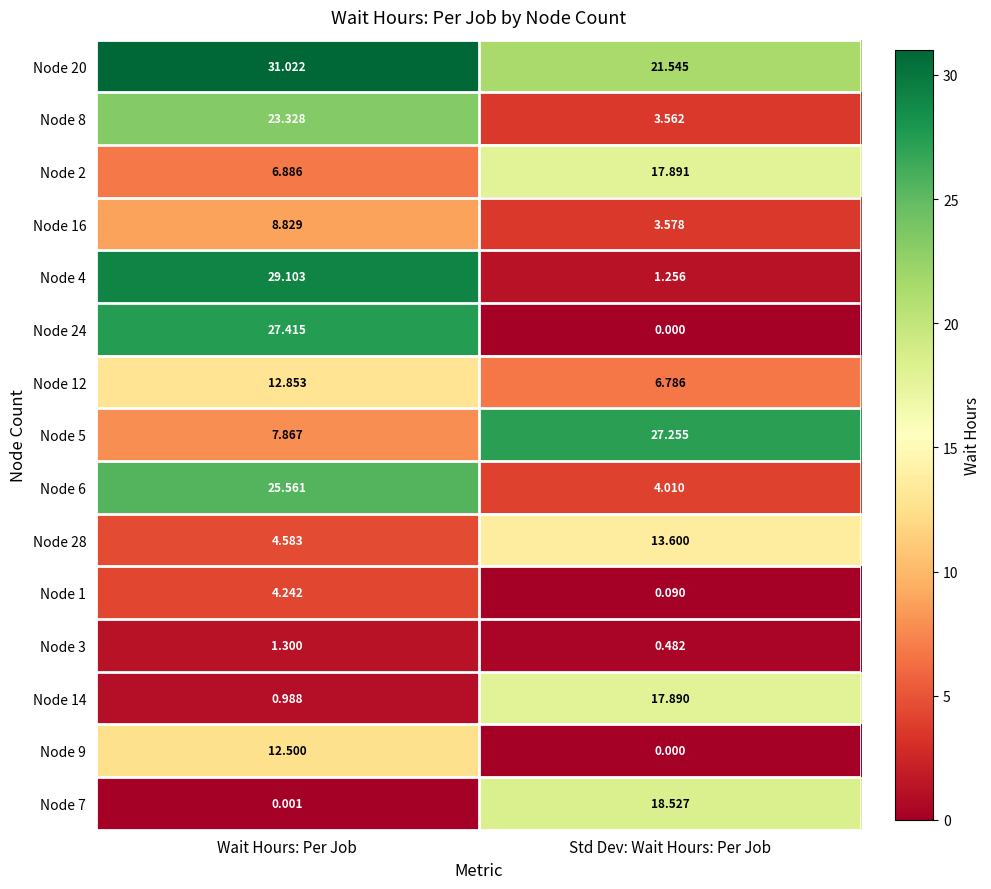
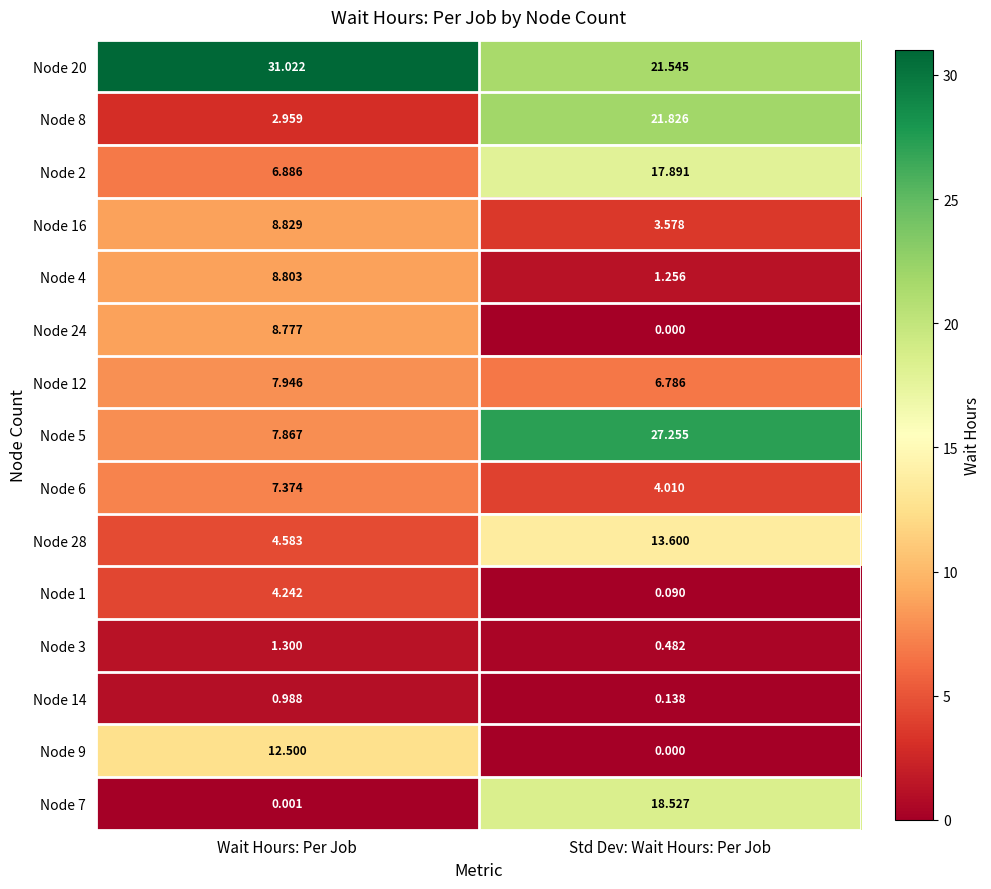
Node 8, Wait Hours: Per Job: 23.328 -> 2.959
Node 8, Std Dev: Wait Hours: Per Job: 3.562 -> 21.826
Node 4, Wait Hours: Per Job: 29.103 -> 8.803
Node 24, Wait Hours: Per Job: 27.415 -> 8.777
Node 12, Wait Hours: Per Job: 12.853 -> 7.946
Node 6, Wait Hours: Per Job: 25.561 -> 7.374
Node 14, Std Dev: Wait Hours: Per Job: 17.890 -> 0.138
